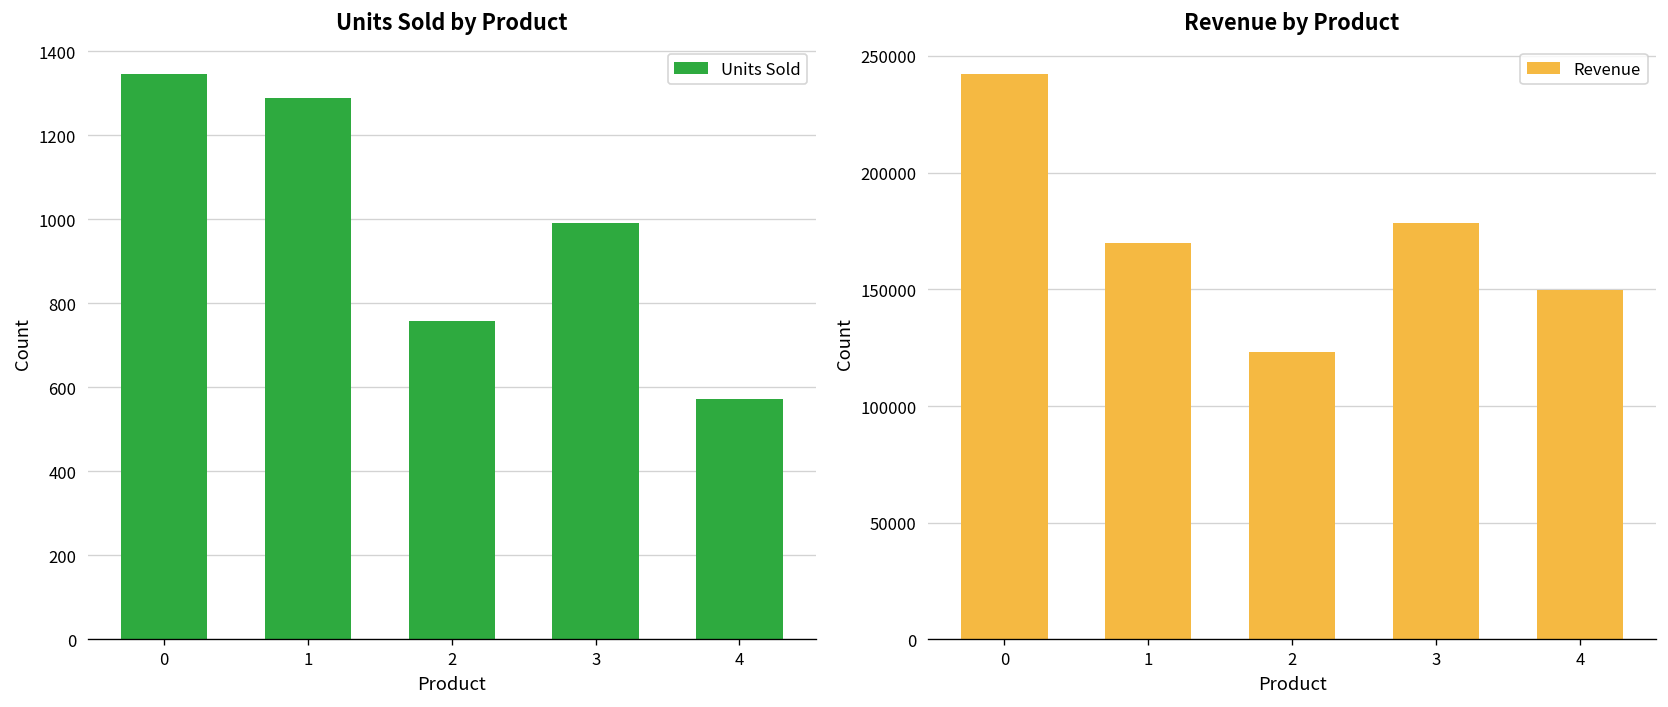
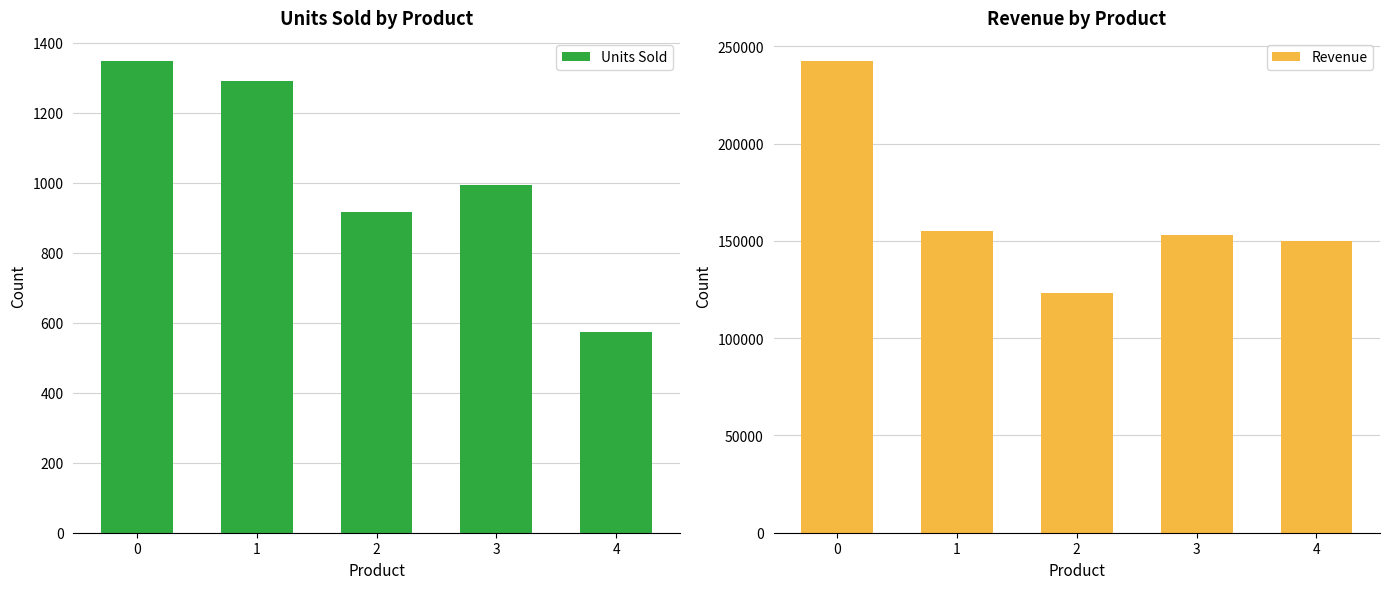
Units Sold by Product, 2: 760 -> 920
Revenue by Product, 1: 170000 -> 155000
Revenue by Product, 3: 179000 -> 153000
